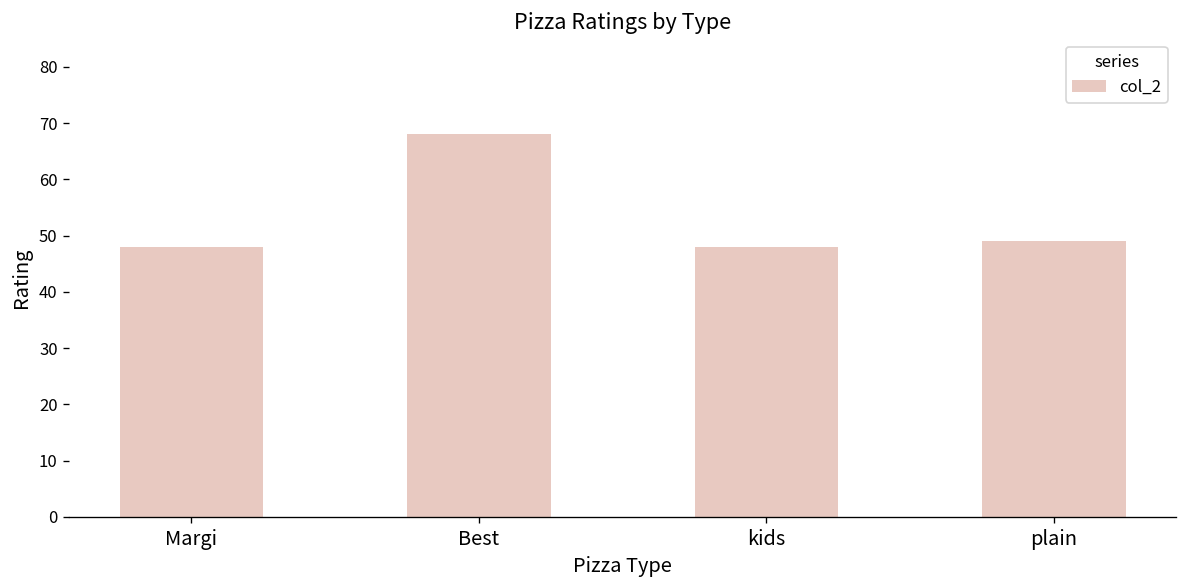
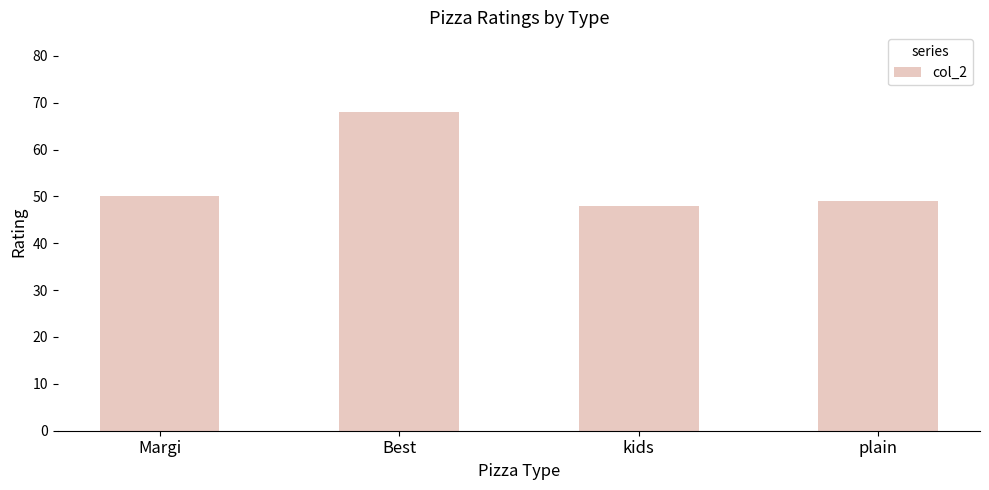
Margi: 48 -> 50
